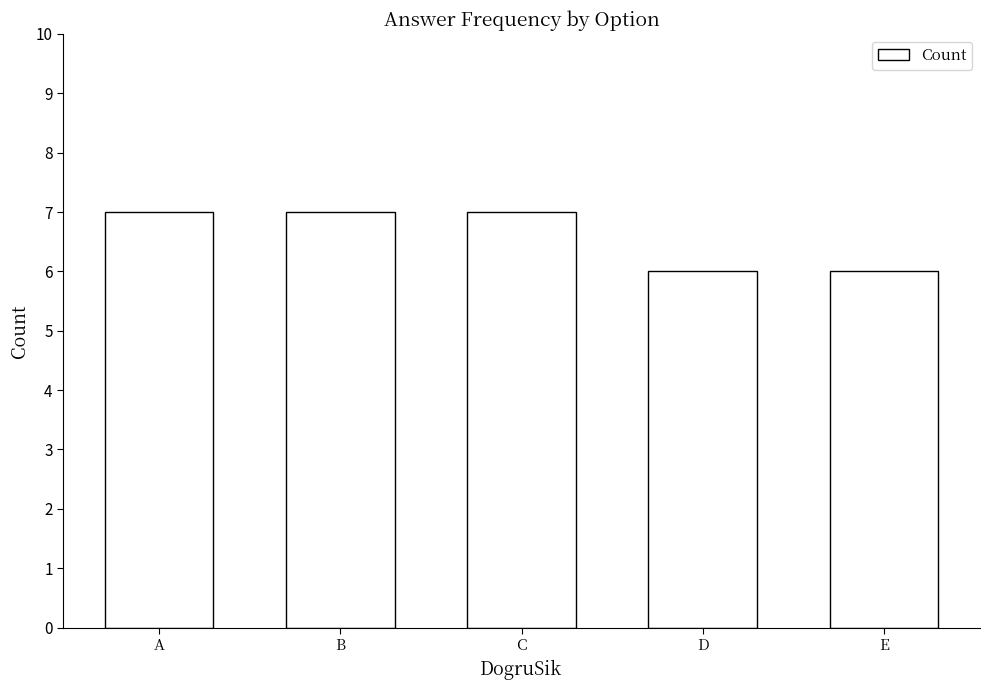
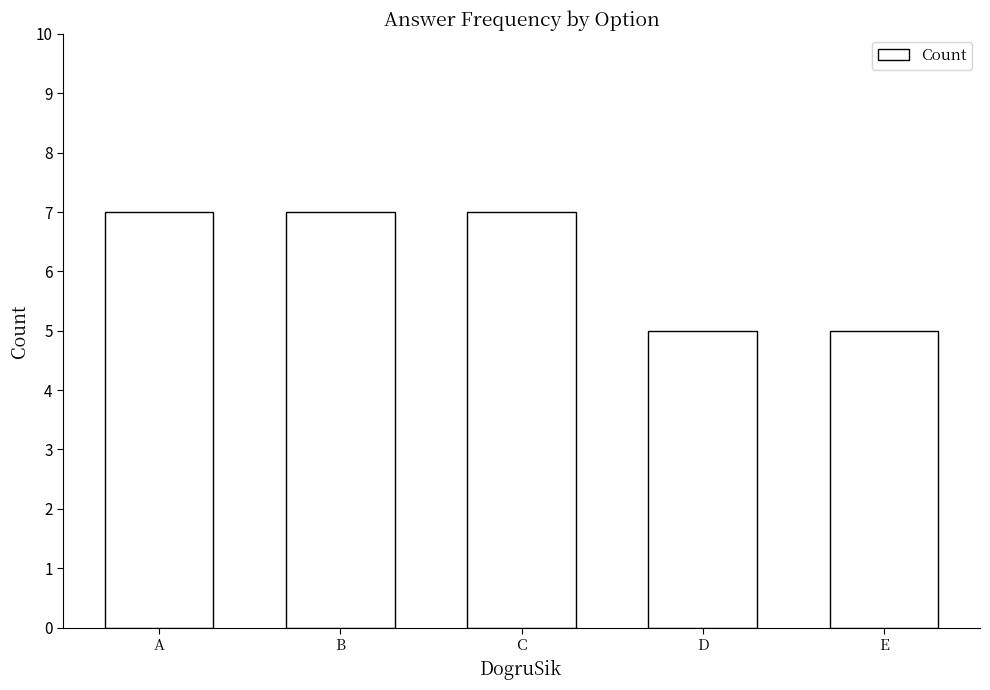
D: 6 -> 5
E: 6 -> 5
